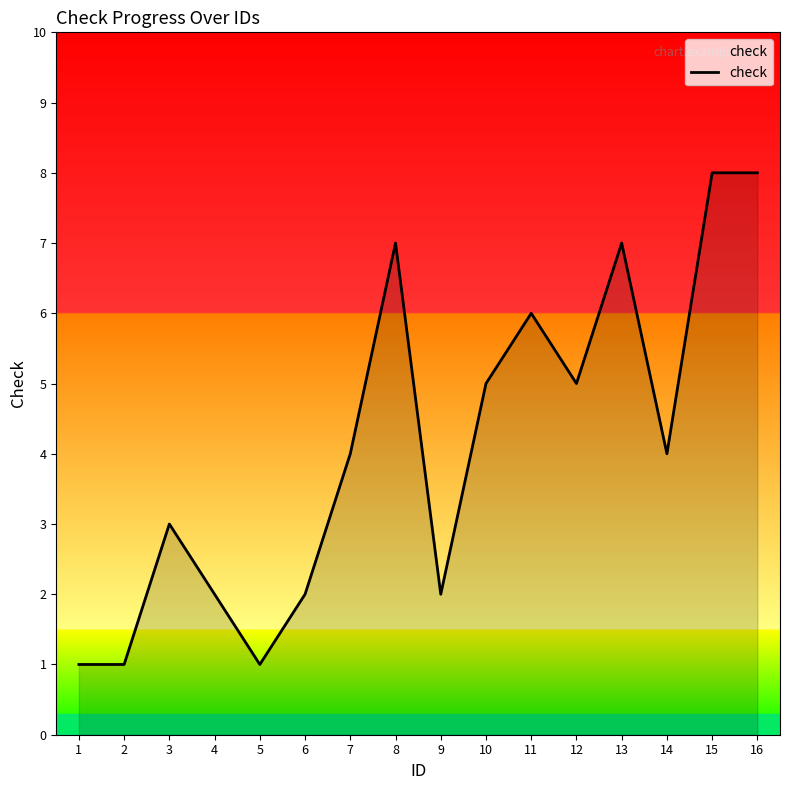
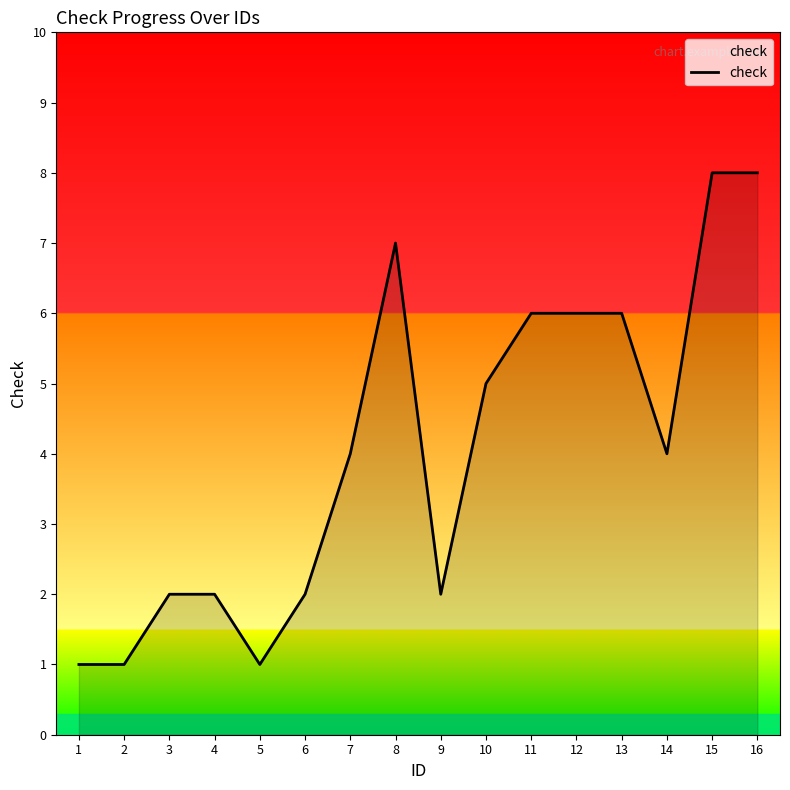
3: 3 -> 2
12: 5 -> 6
13: 7 -> 6
